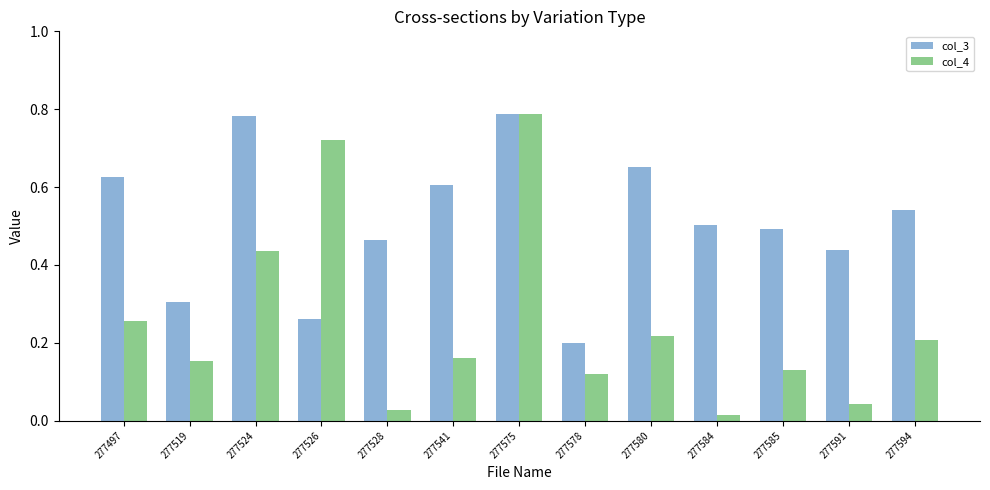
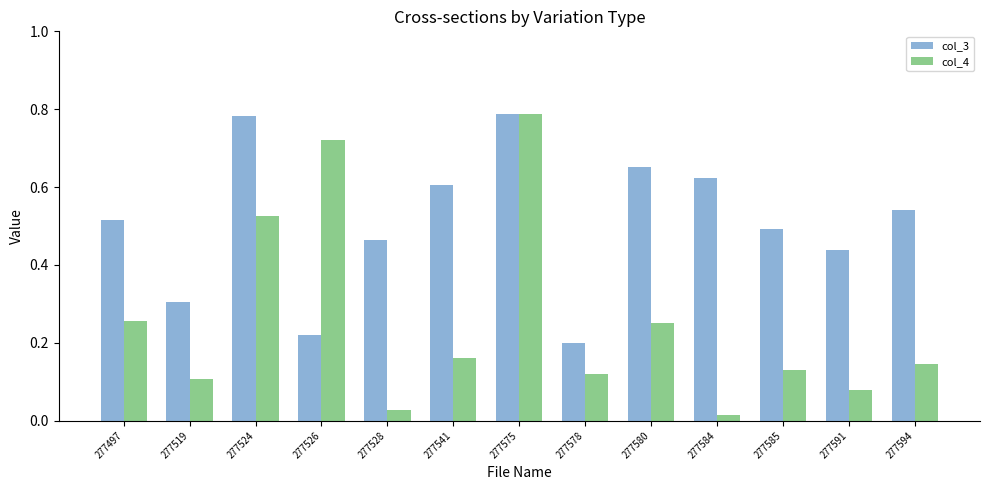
col_3, 277497: 0.63 -> 0.51
col_4, 277519: 0.15 -> 0.11
col_4, 277524: 0.44 -> 0.53
col_3, 277526: 0.26 -> 0.22
col_4, 277580: 0.22 -> 0.25
col_3, 277584: 0.50 -> 0.62
col_4, 277591: 0.04 -> 0.08
col_4, 277594: 0.21 -> 0.15
